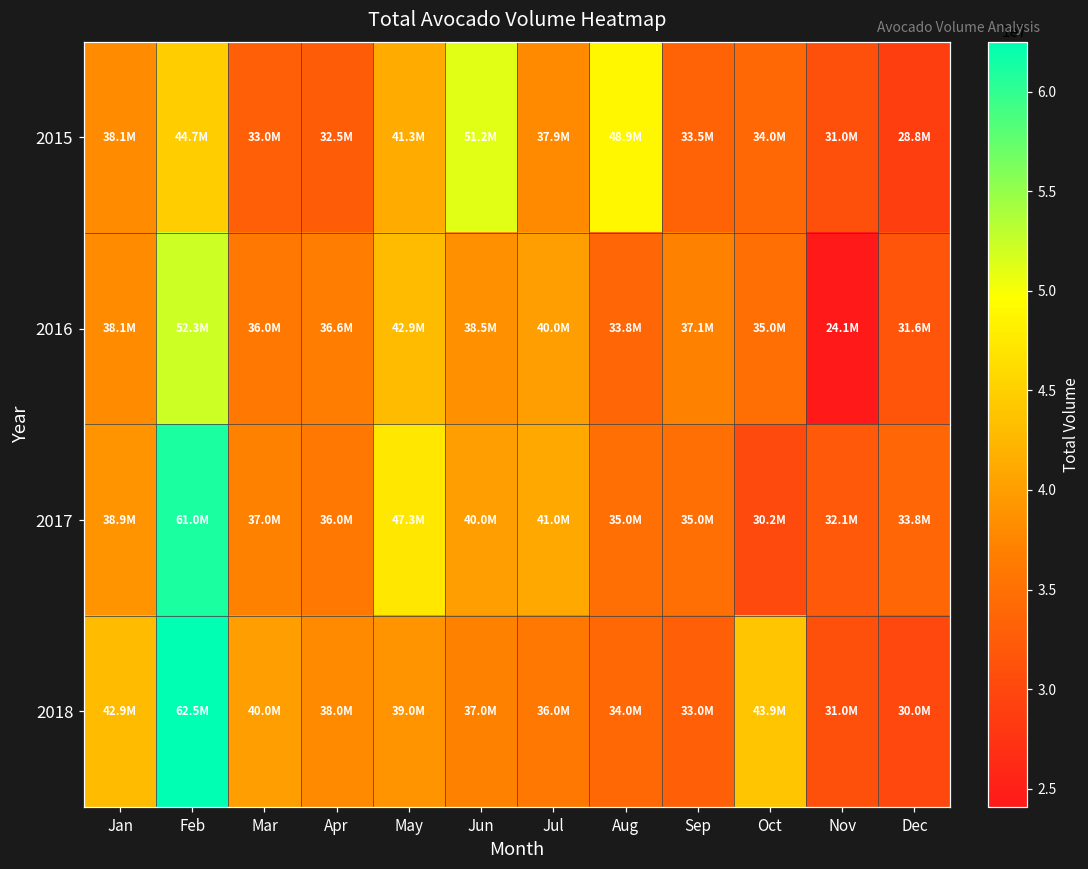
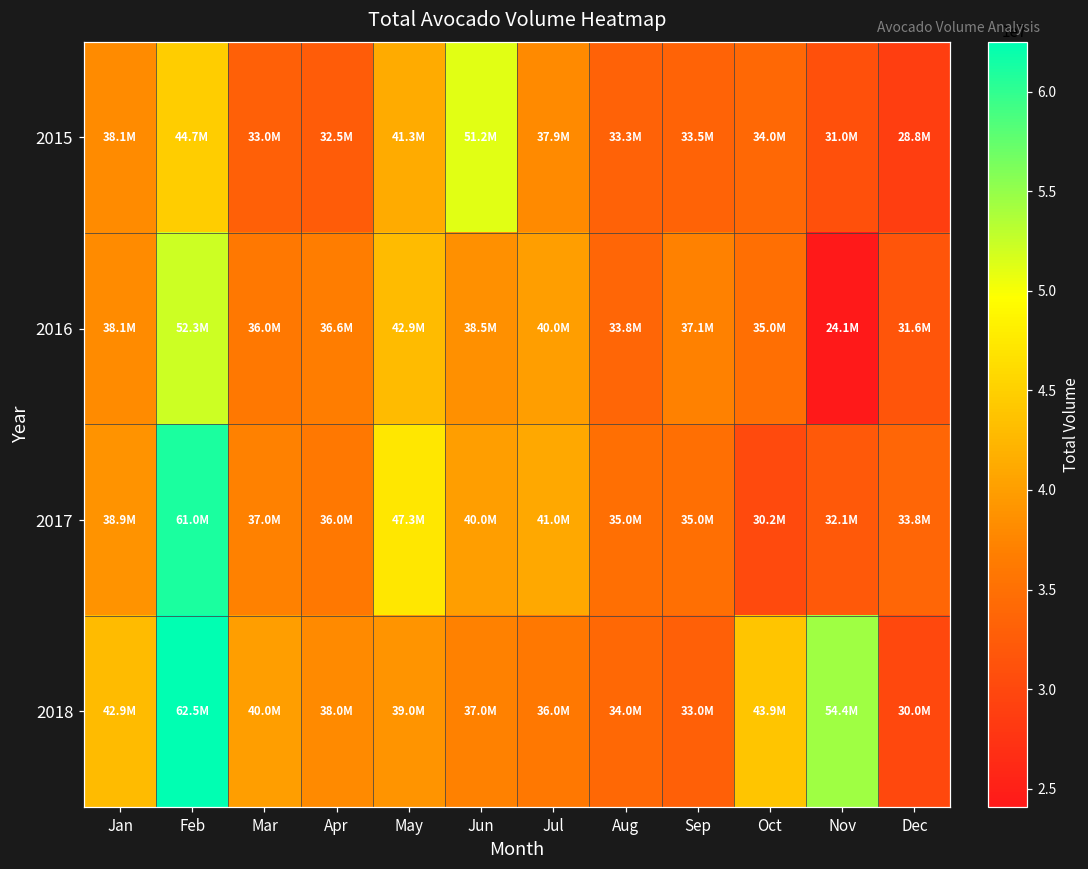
2015, Aug: 48.9M -> 33.3M
2018, Nov: 31.0M -> 54.4M
